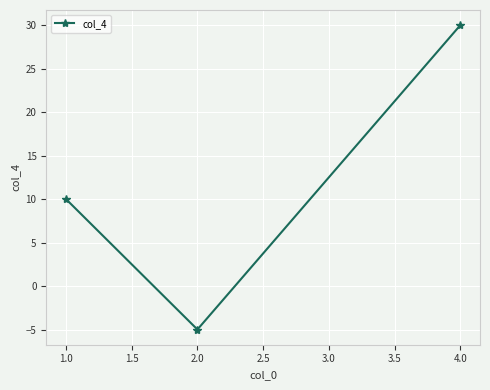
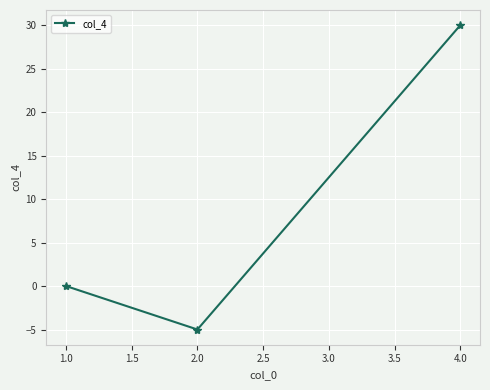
1.0: 10 -> 0
